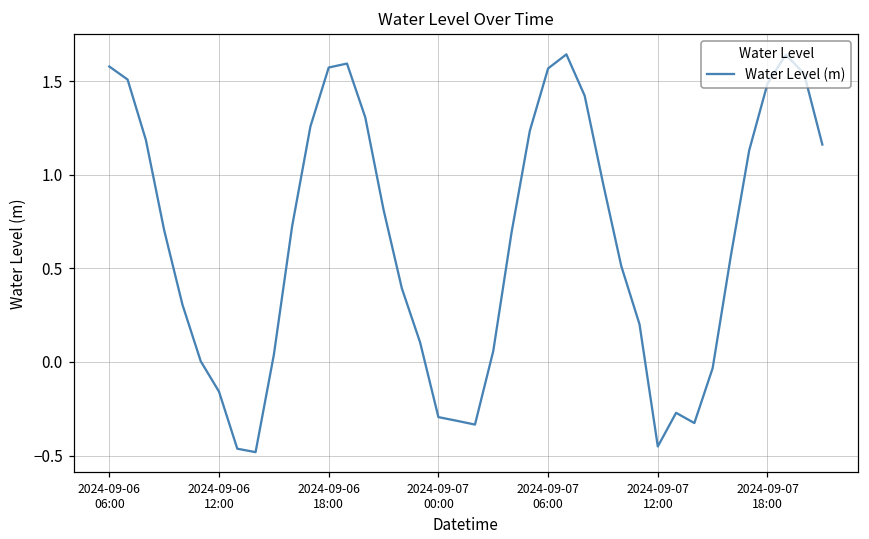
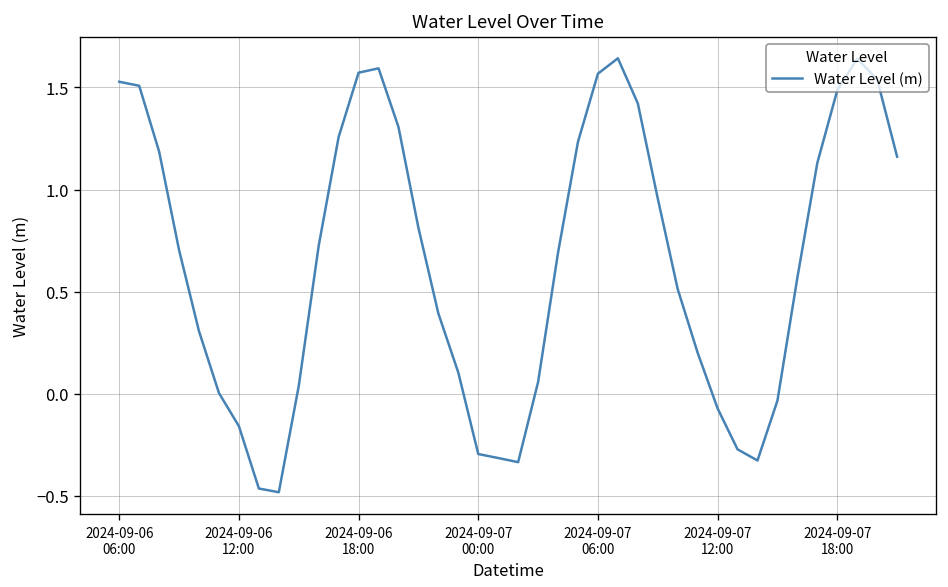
2024-09-06 06:00: 1.58 -> 1.53
2024-09-07 12:00: -0.45 -> -0.07
